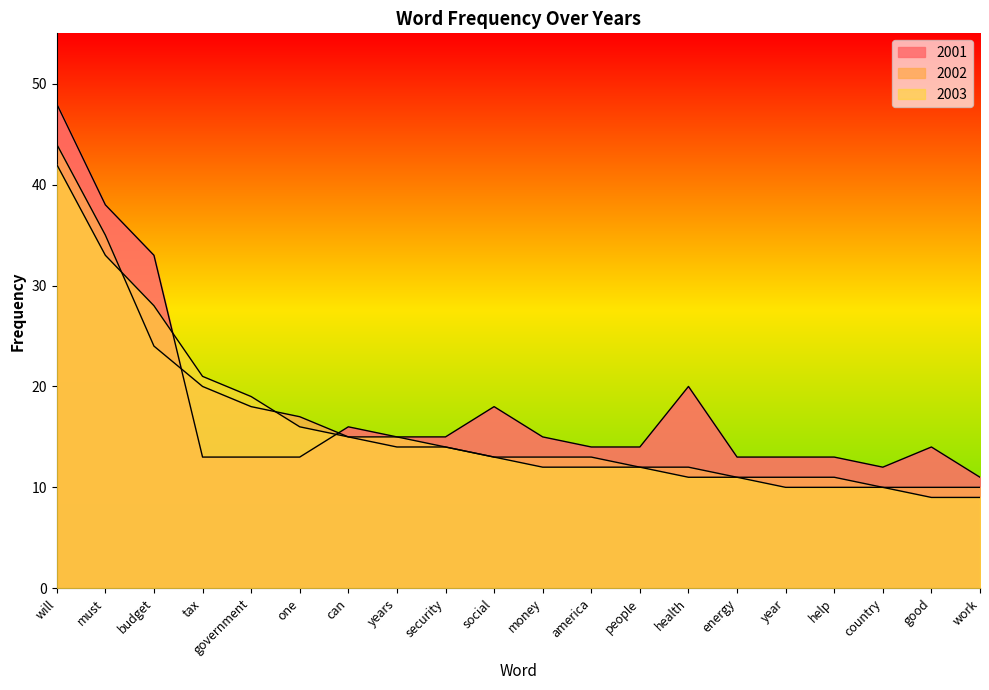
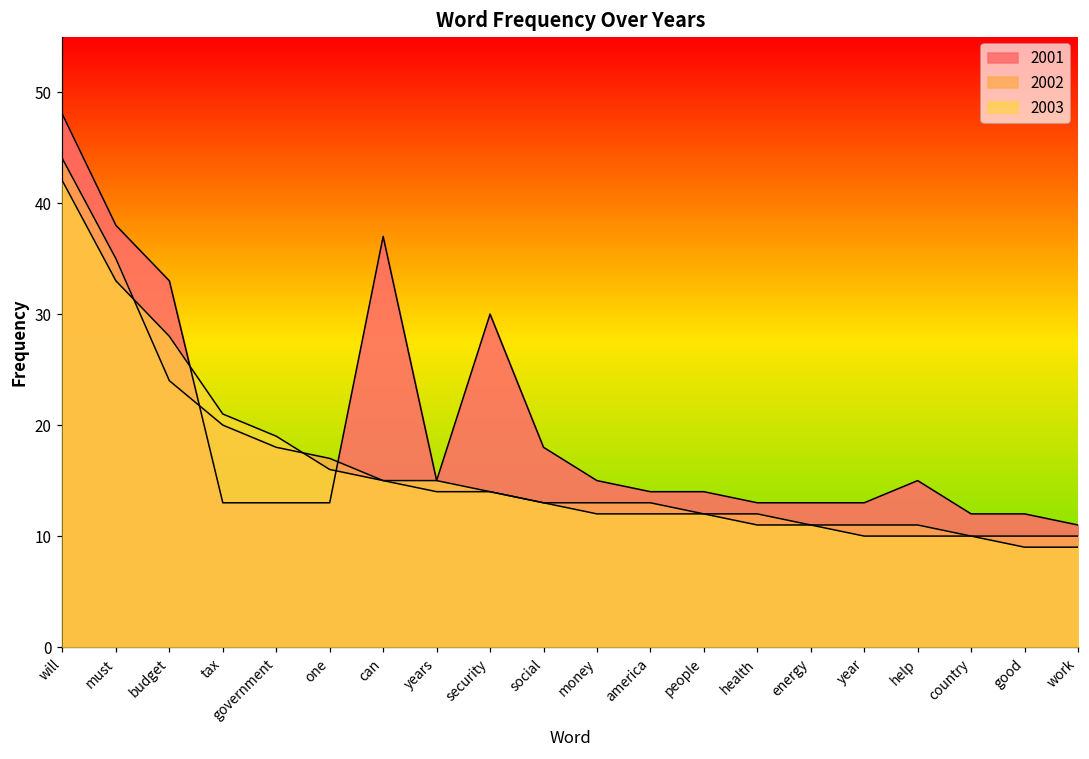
2001, can: 16 -> 37
2001, security: 15 -> 30
2001, health: 20 -> 13
2001, help: 13 -> 15
2001, good: 14 -> 12
